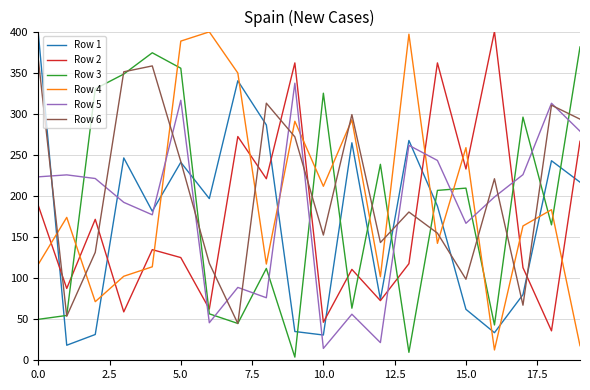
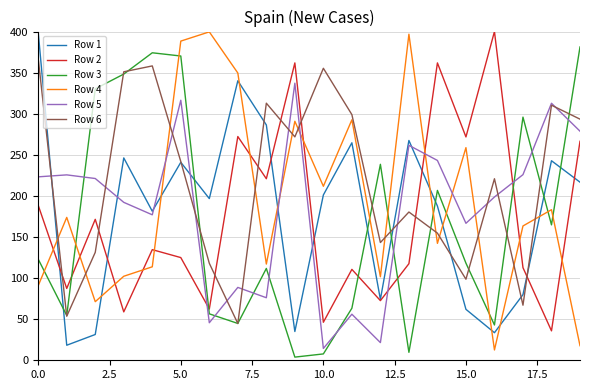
Row 3, 0.0: 50 -> 120
Row 4, 0.0: 120 -> 90
Row 3, 5.0: 360 -> 370
Row 1, 10.0: 30 -> 200
Row 3, 10.0: 320 -> 10
Row 6, 10.0: 150 -> 360
Row 2, 15.0: 230 -> 270
Row 3, 15.0: 210 -> 120
